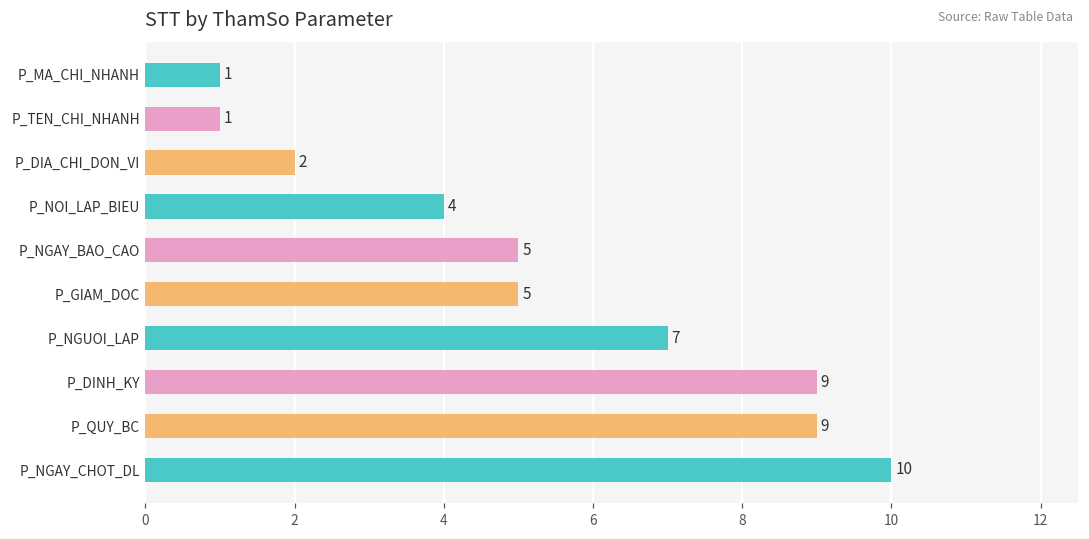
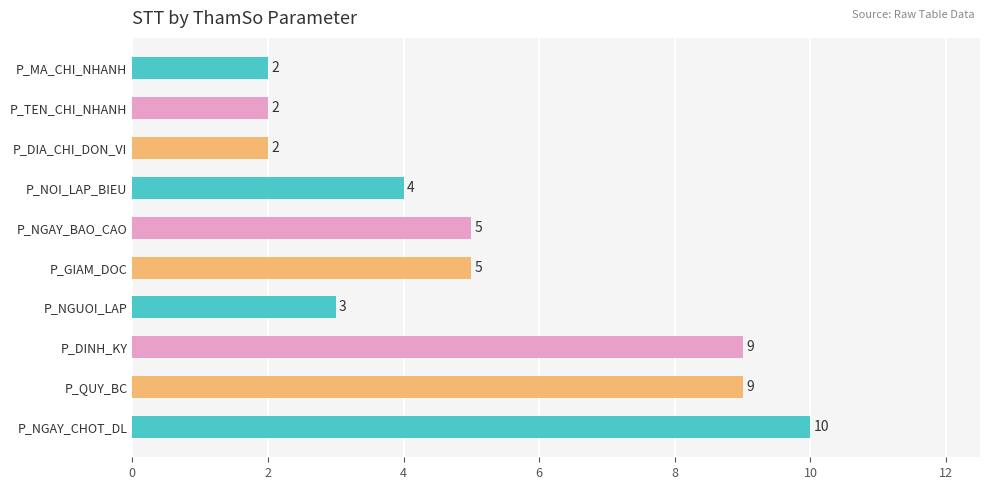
P_MA_CHI_NHANH: 1 -> 2
P_TEN_CHI_NHANH: 1 -> 2
P_NGUOI_LAP: 7 -> 3
